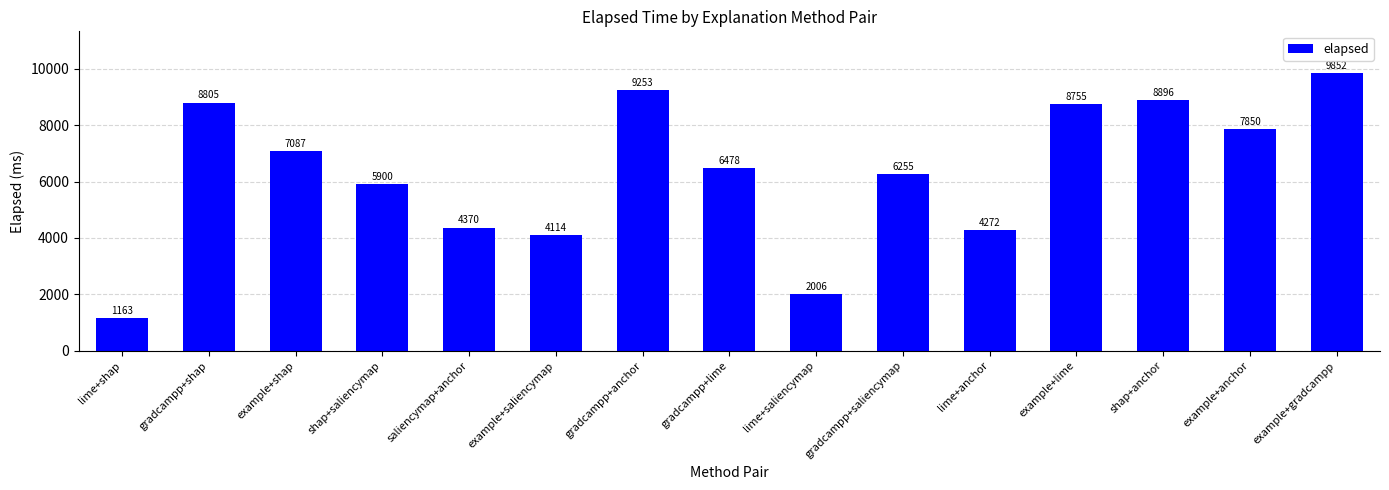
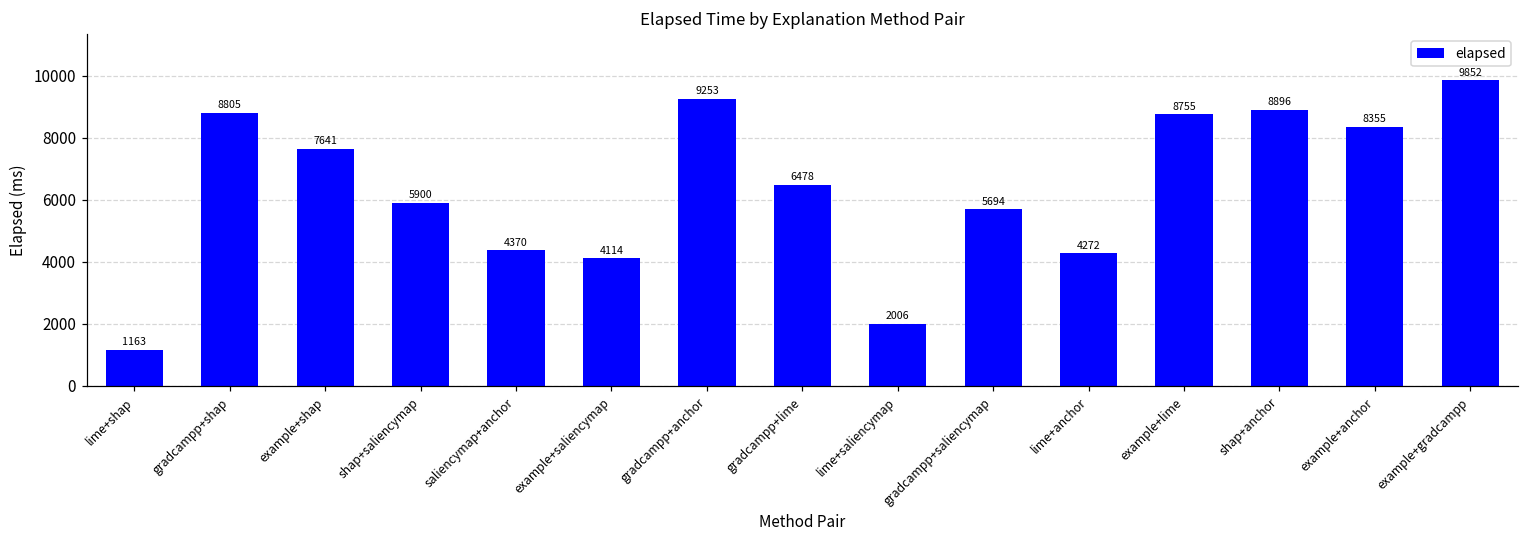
example+shap: 7087 -> 7641
gradcampp+saliencymap: 6255 -> 5694
example+anchor: 7850 -> 8355
